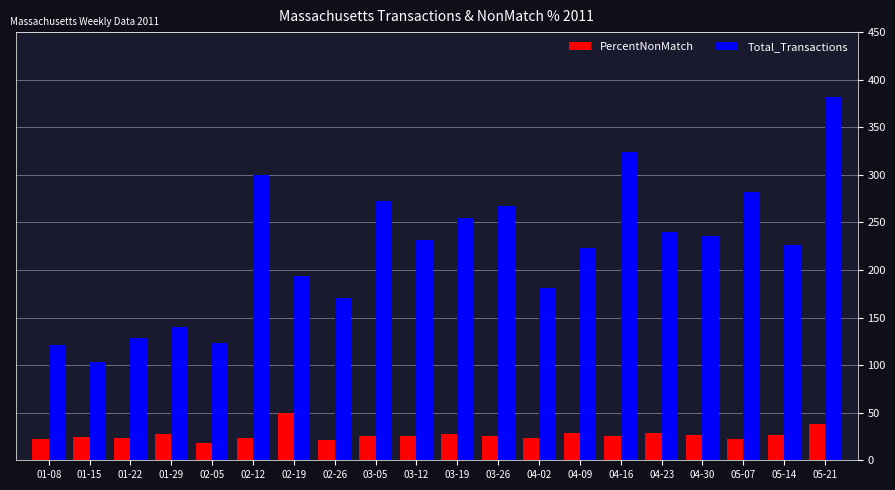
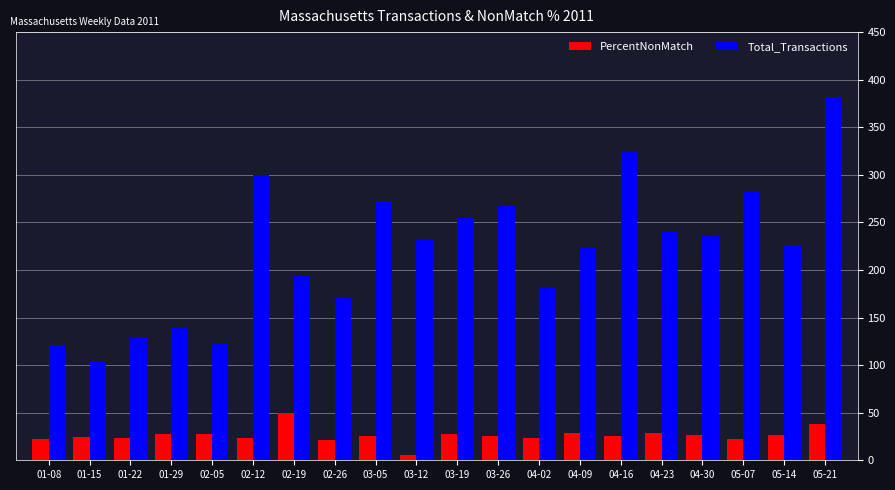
PercentNonMatch, 02-05: 20 -> 30
PercentNonMatch, 03-12: 30 -> 10
